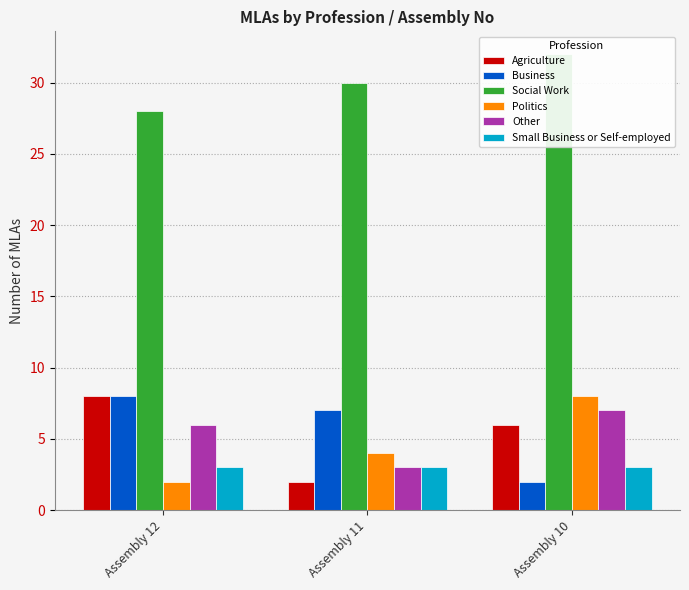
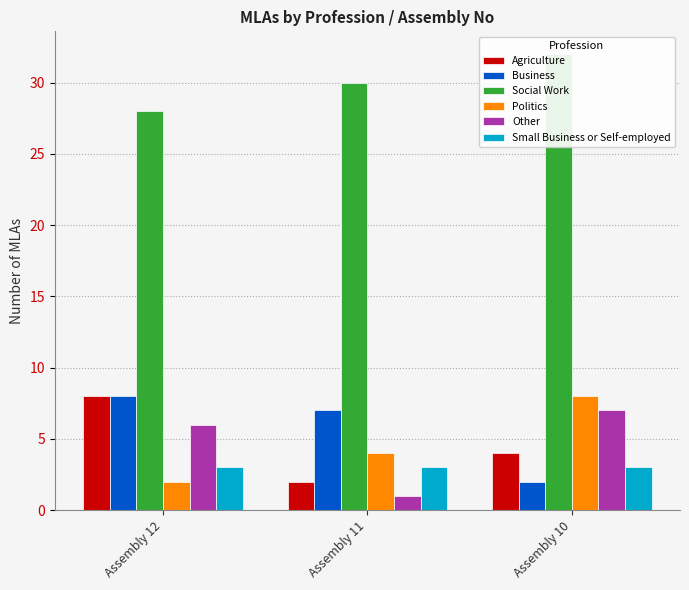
Other, Assembly 11: 3 -> 1
Agriculture, Assembly 10: 6 -> 4
